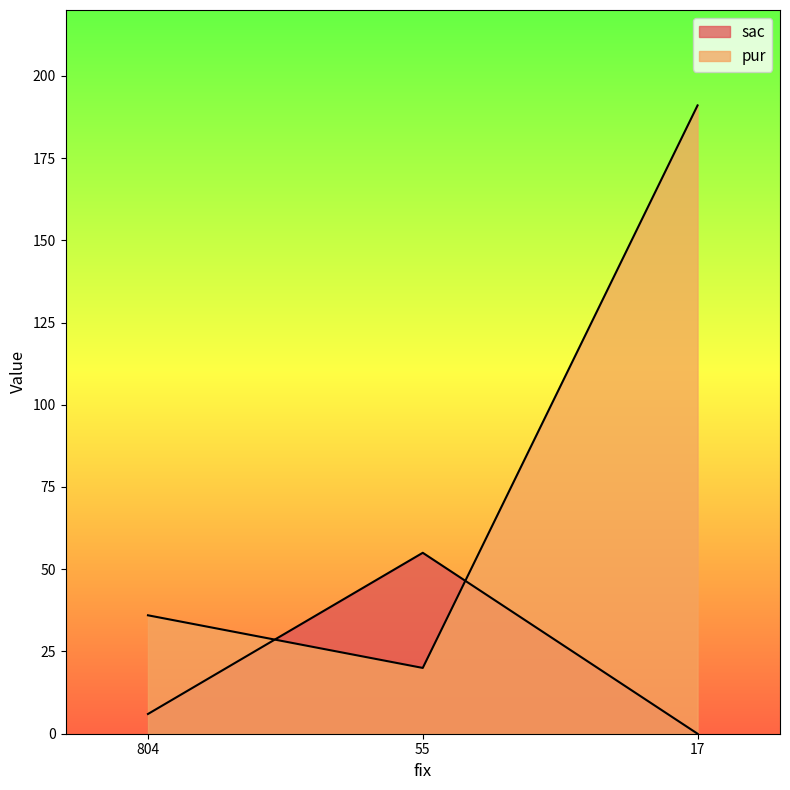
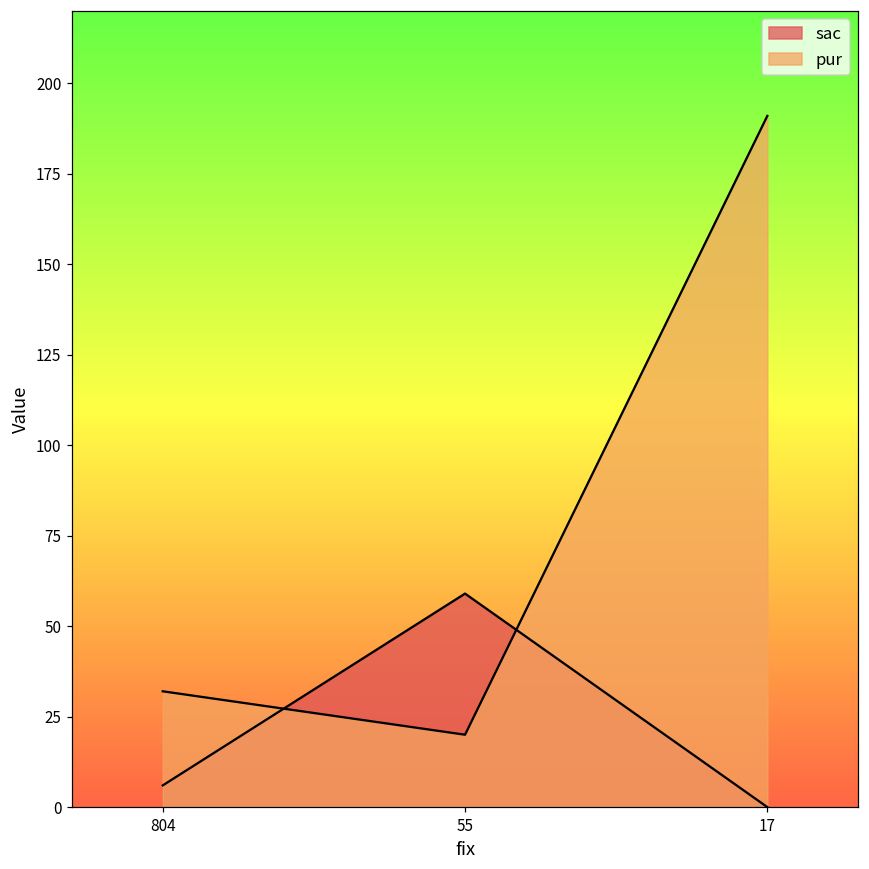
pur, 804: 36 -> 32
sac, 55: 55 -> 59
